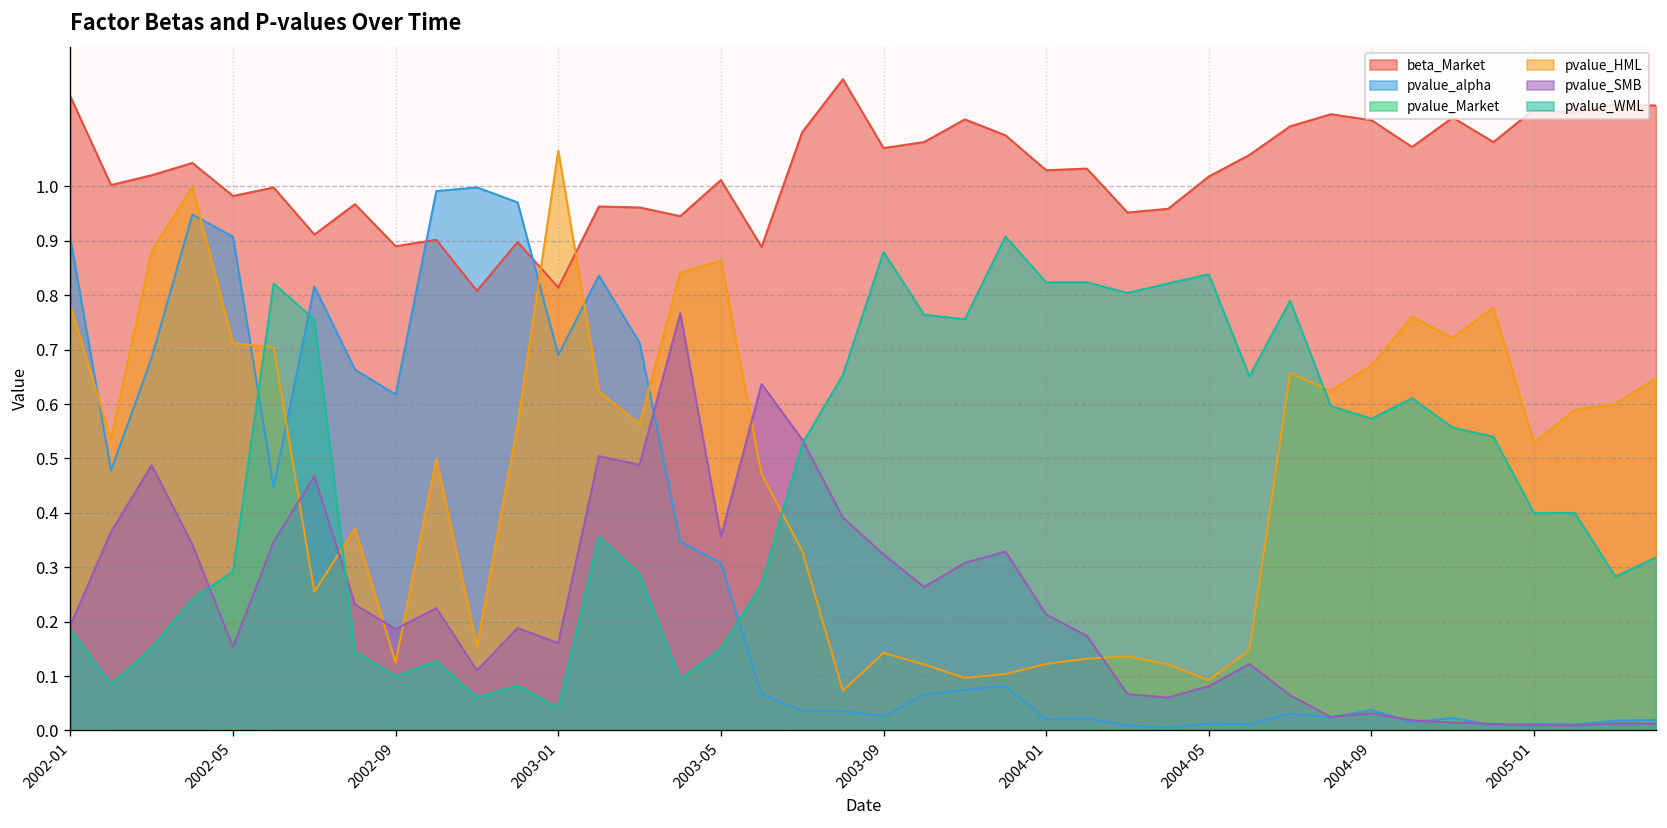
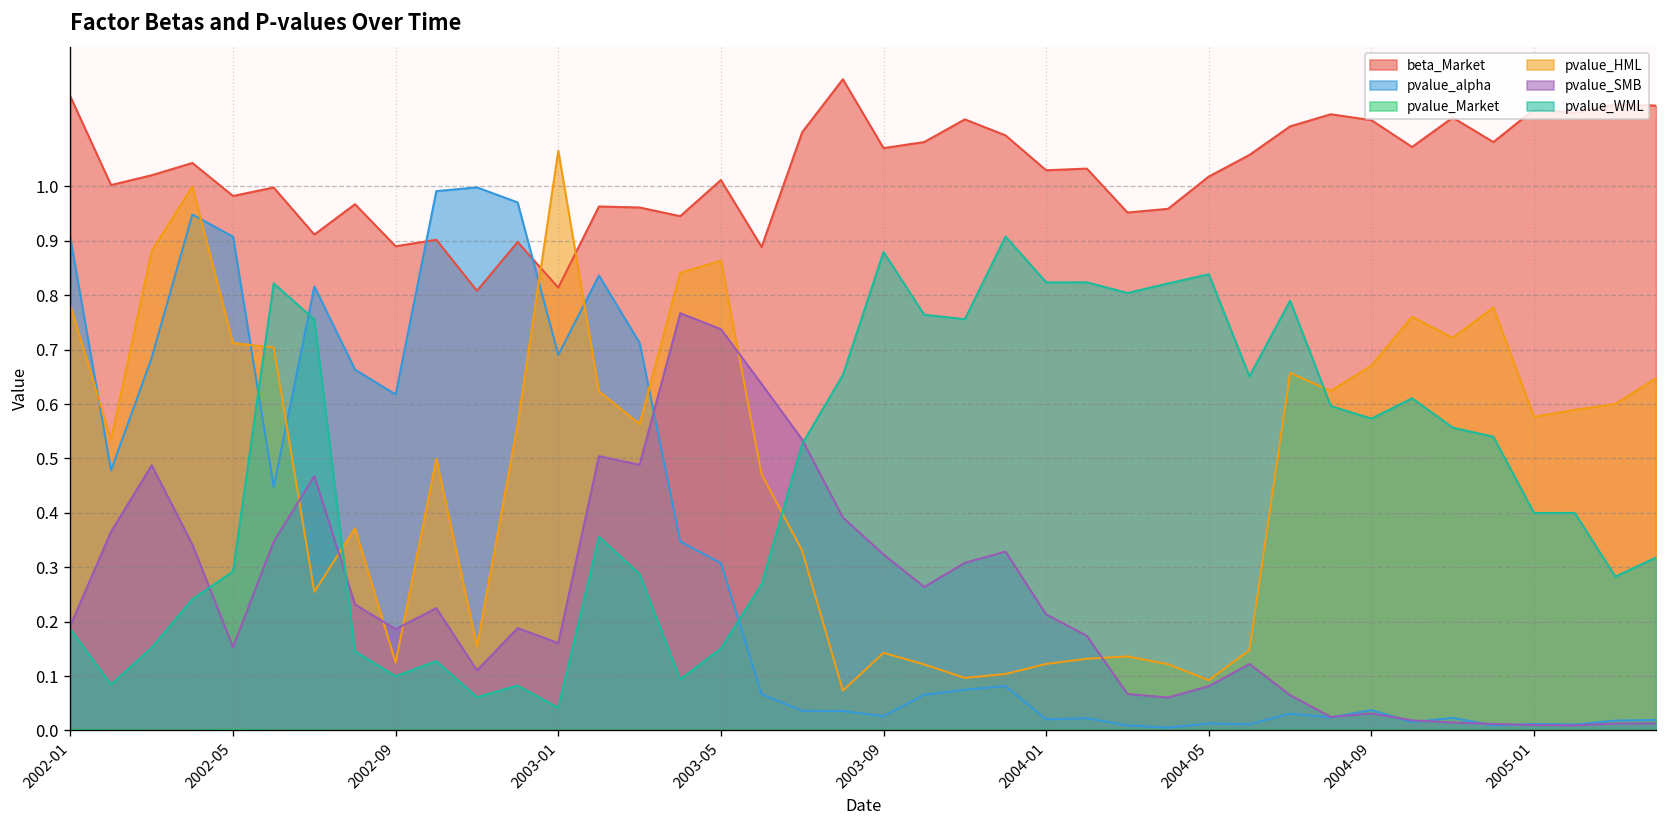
pvalue_SMB, 2003-05: 0.36 -> 0.74
pvalue_HML, 2005-01: 0.53 -> 0.58
